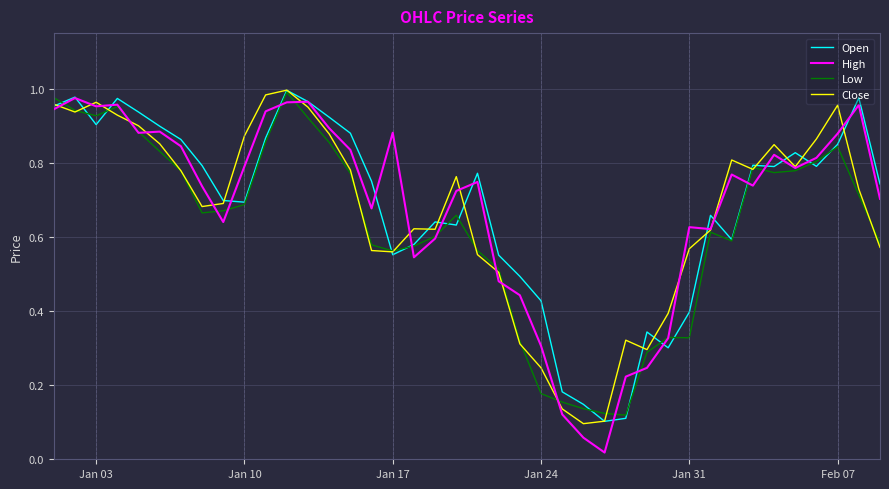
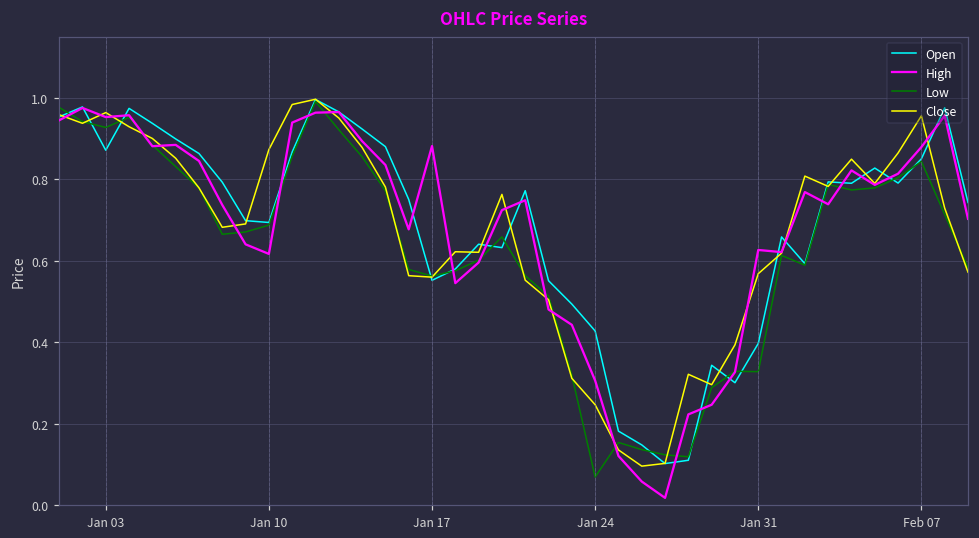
Open, Jan 03: 0.90 -> 0.87
High, Jan 10: 0.79 -> 0.62
Low, Jan 24: 0.18 -> 0.07
